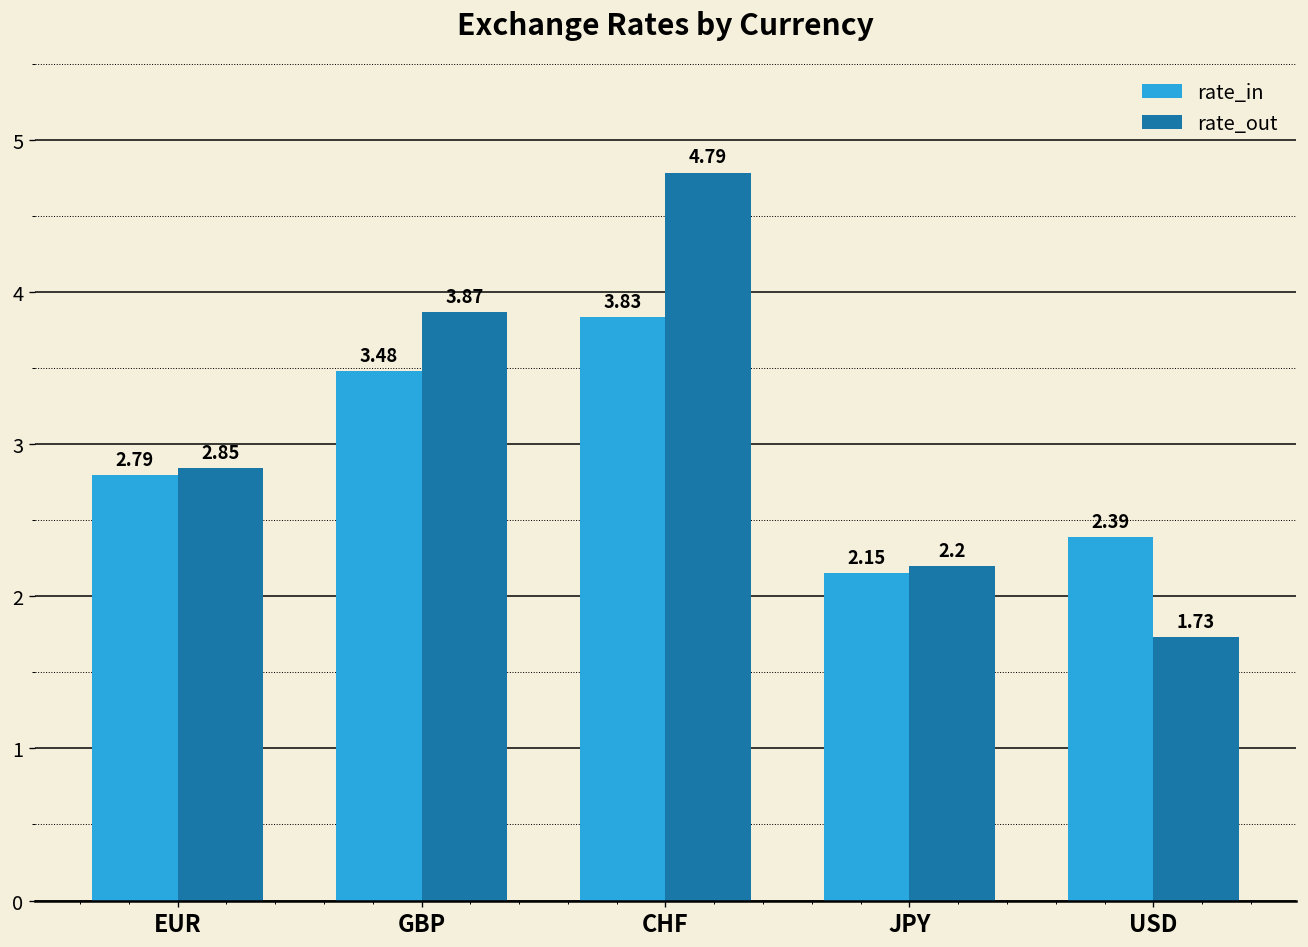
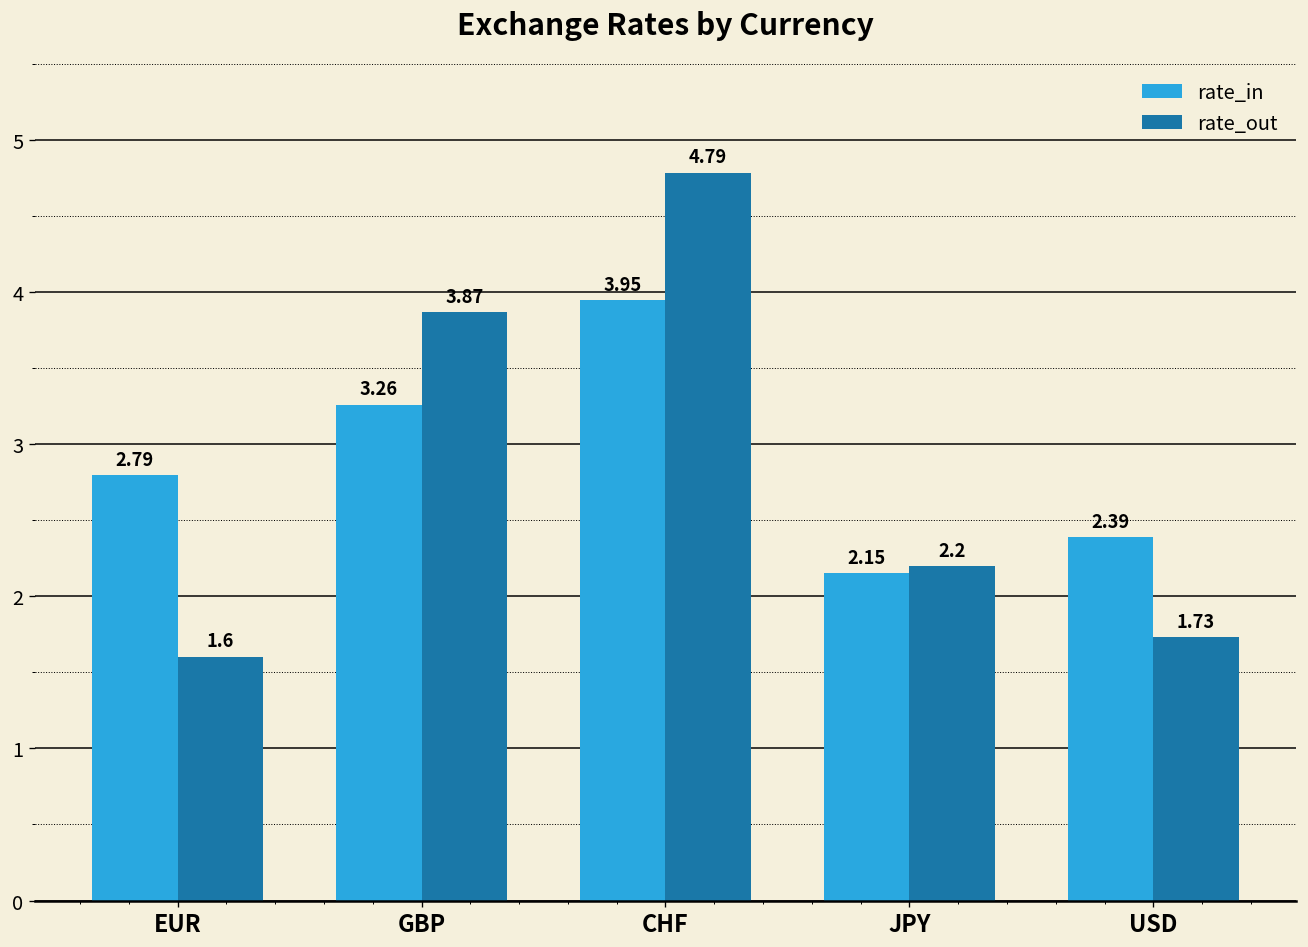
rate_out, EUR: 2.85 -> 1.6
rate_in, GBP: 3.48 -> 3.26
rate_in, CHF: 3.83 -> 3.95
